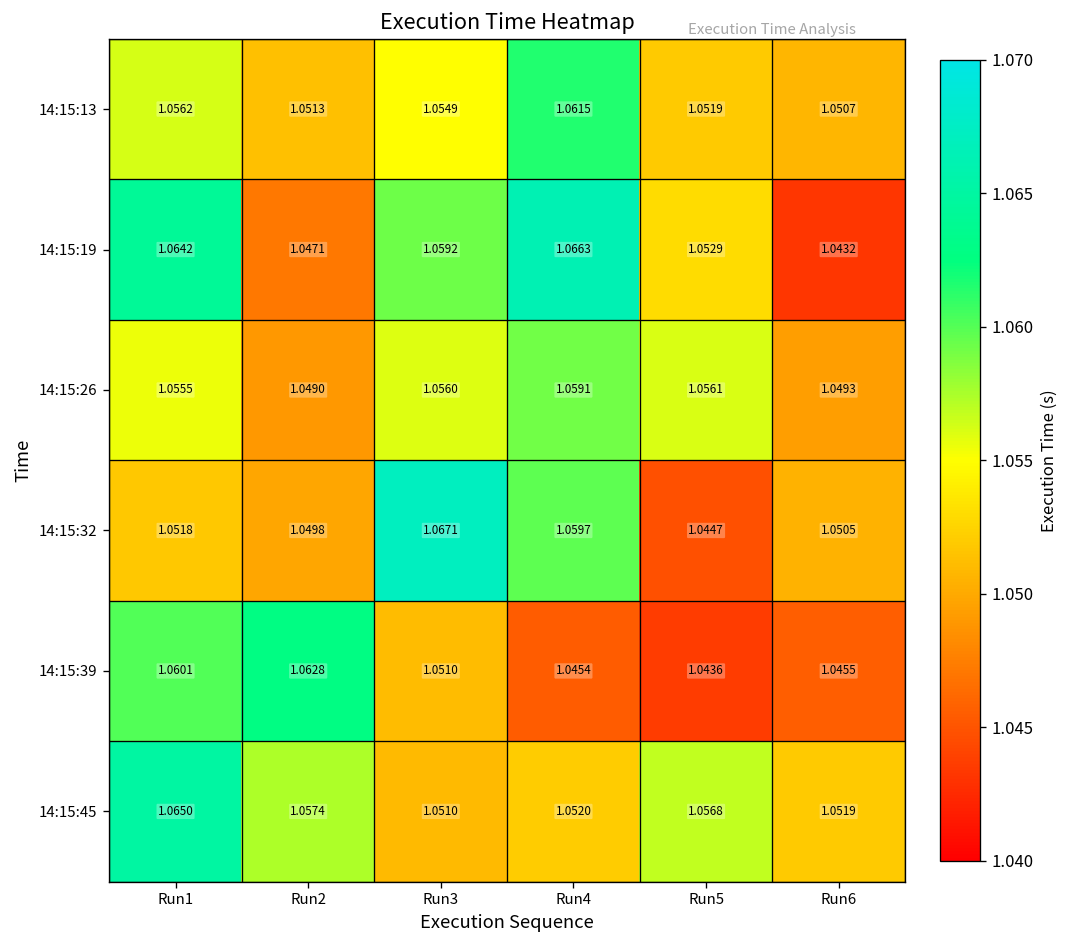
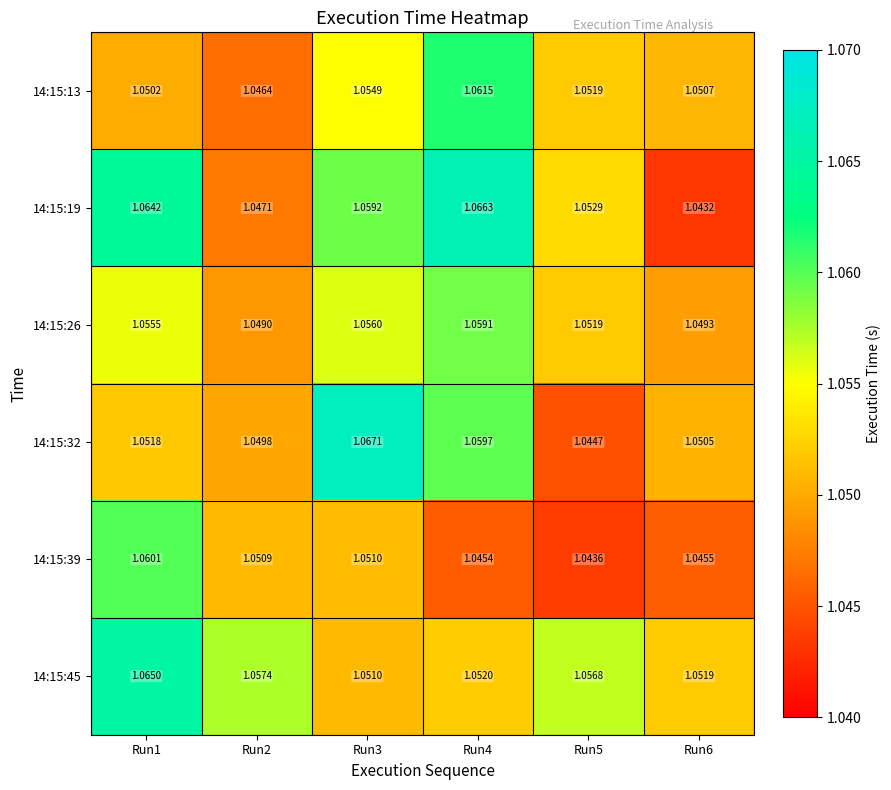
14:15:13, Run1: 1.0562 -> 1.0502
14:15:13, Run2: 1.0513 -> 1.0464
14:15:26, Run5: 1.0561 -> 1.0519
14:15:39, Run2: 1.0628 -> 1.0509
